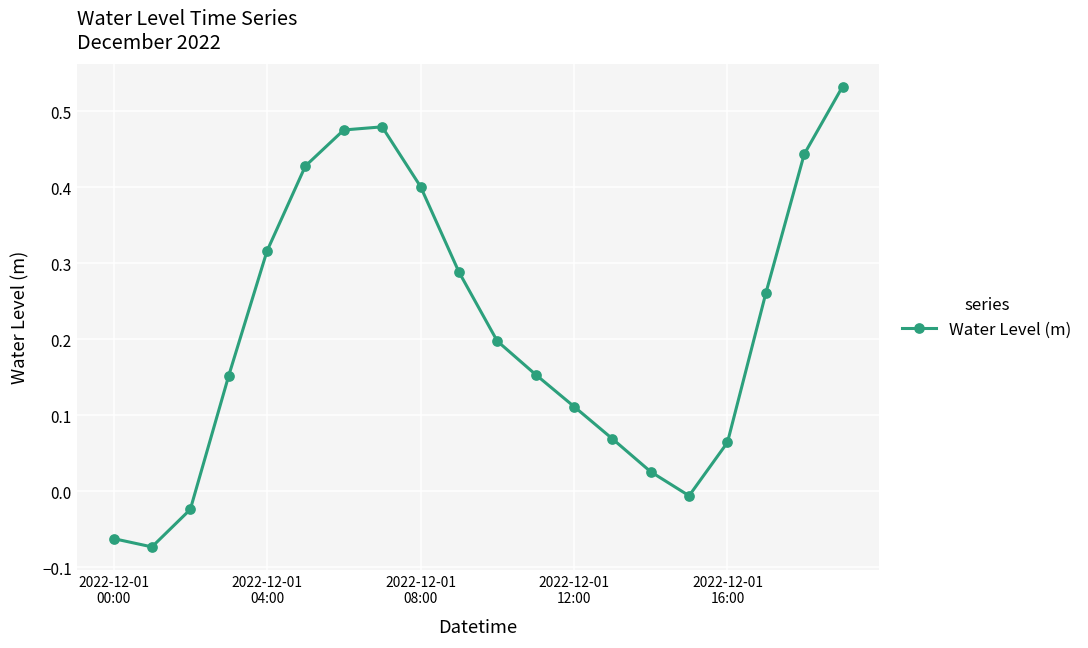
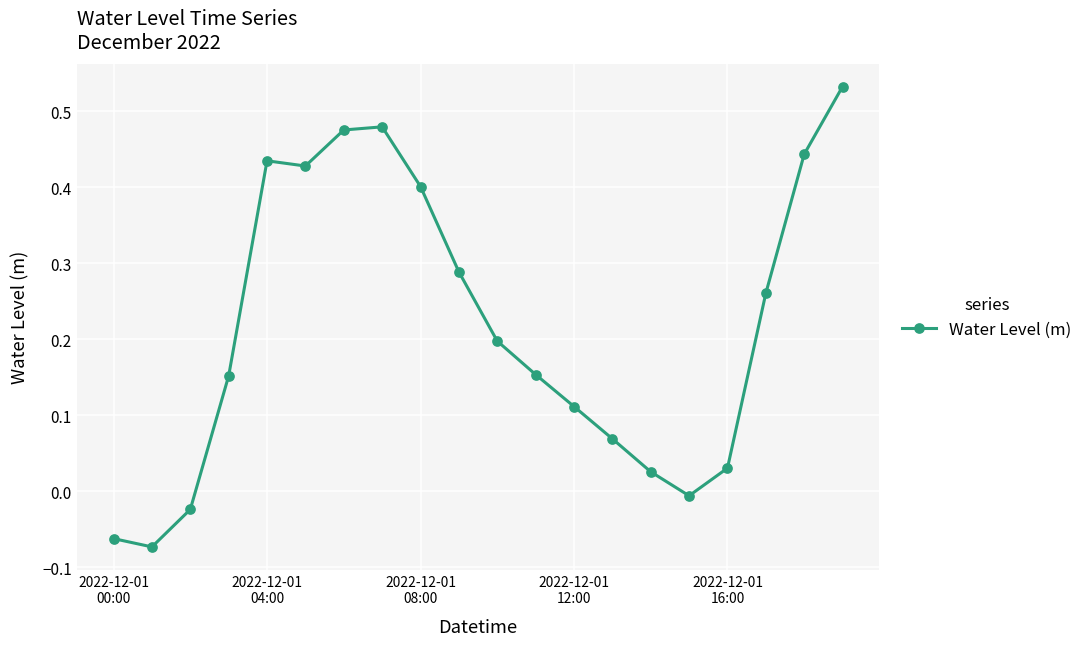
2022-12-01 04:00: 0.32 -> 0.44
2022-12-01 16:00: 0.06 -> 0.03
